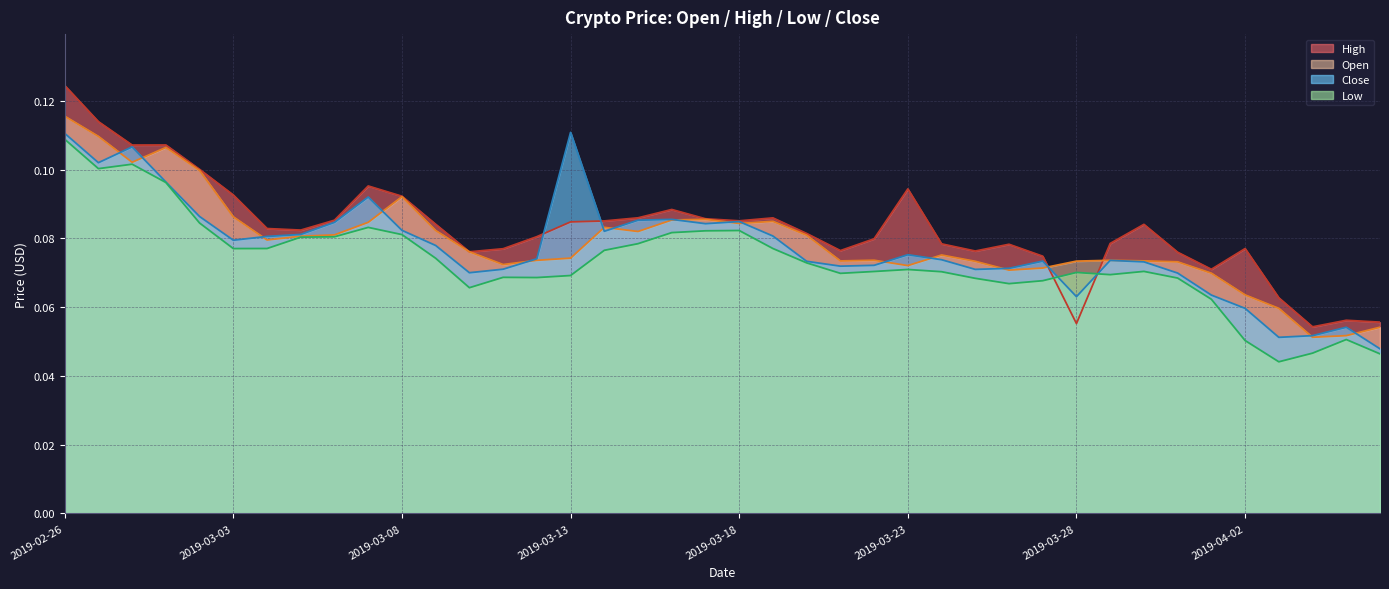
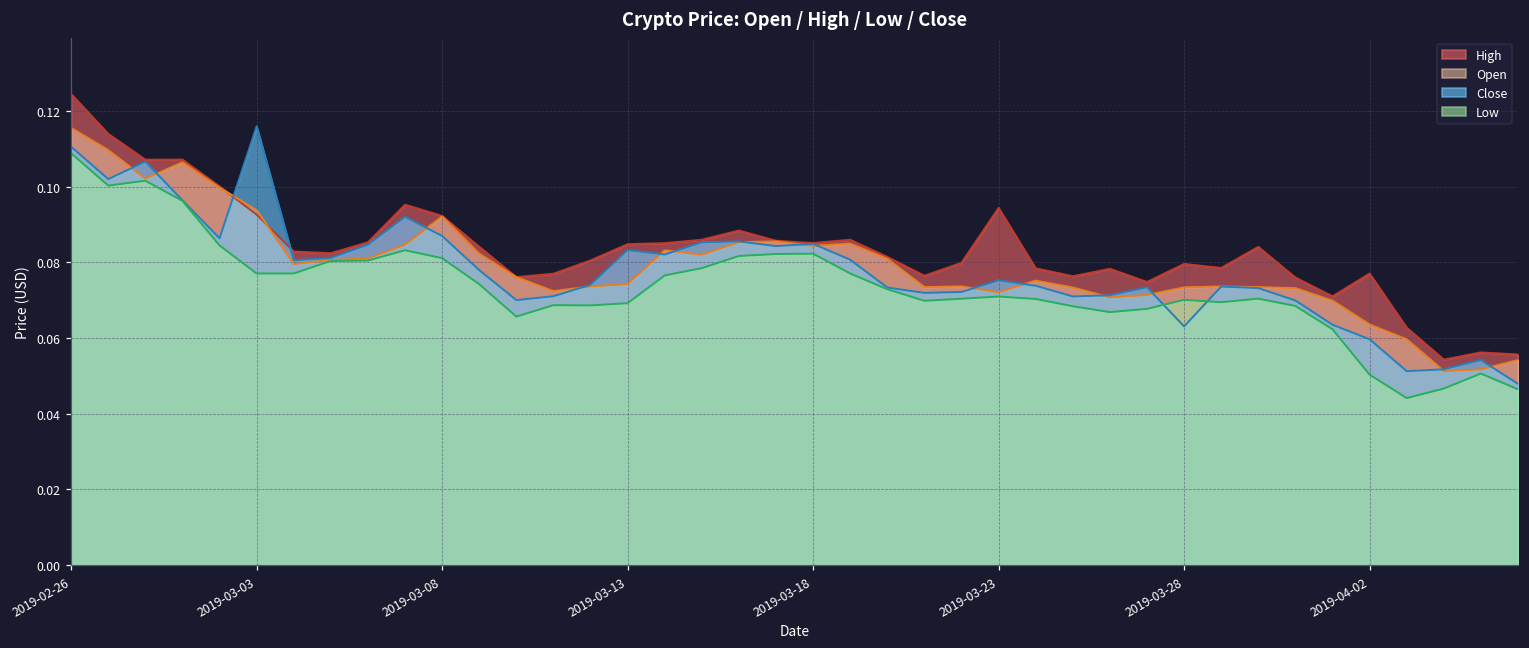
Open, 2019-03-03: 0.086 -> 0.094
Close, 2019-03-03: 0.080 -> 0.116
Close, 2019-03-08: 0.082 -> 0.087
Close, 2019-03-13: 0.111 -> 0.083
High, 2019-03-28: 0.055 -> 0.080
